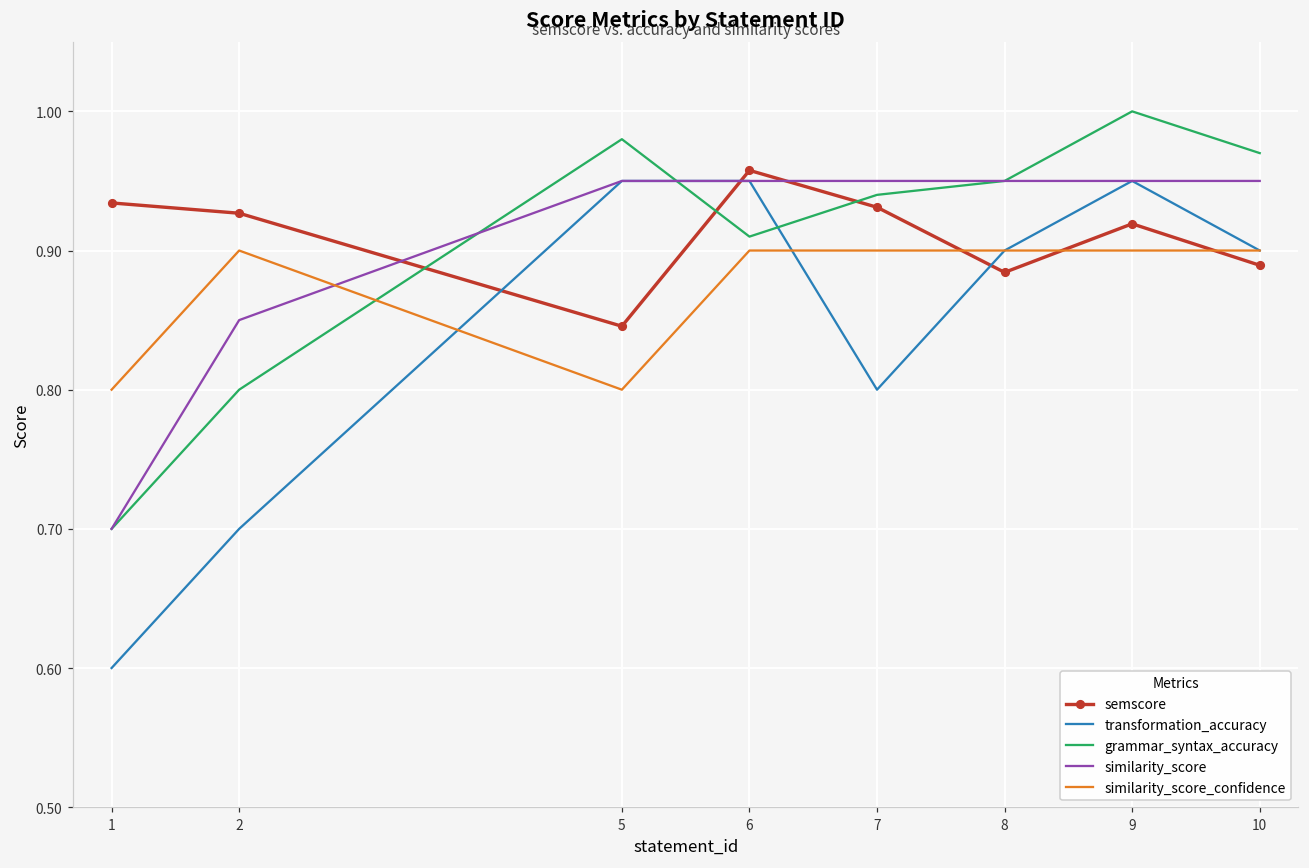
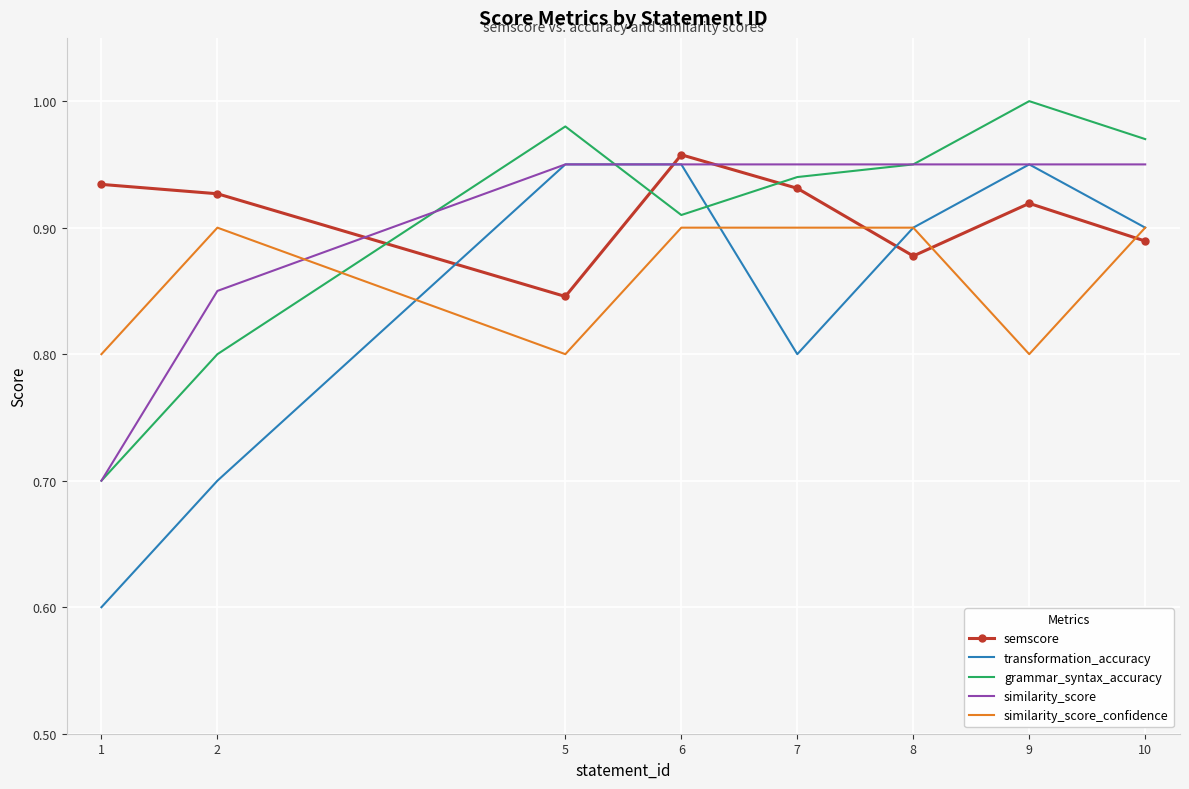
semscore, 8: 0.884 -> 0.878
similarity_score_confidence, 9: 0.9 -> 0.8
